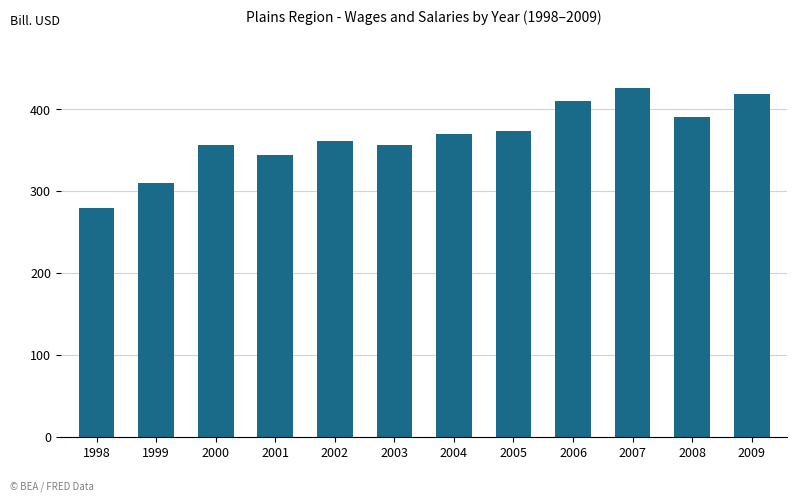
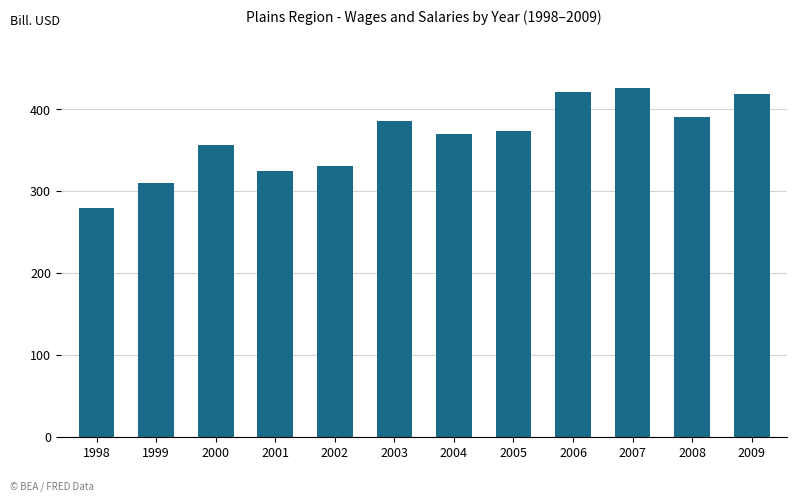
2001: 340 -> 320
2002: 360 -> 330
2003: 360 -> 390
2006: 410 -> 420
